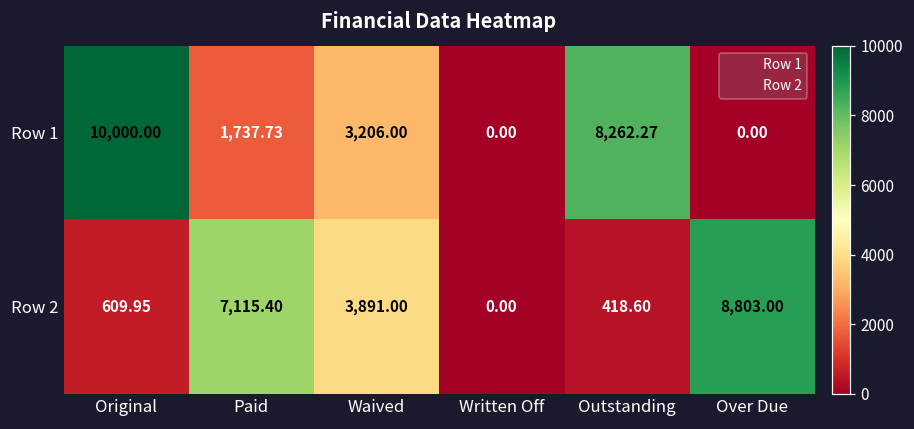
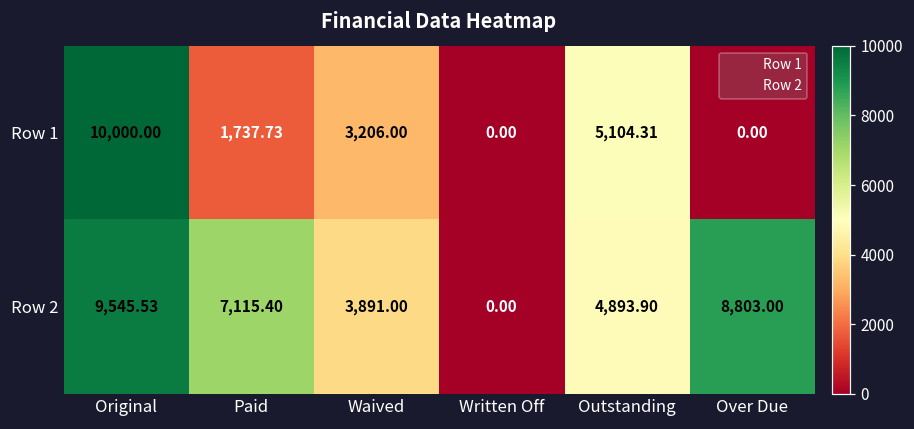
Row 1, Outstanding: 8,262.27 -> 5,104.31
Row 2, Original: 609.95 -> 9,545.53
Row 2, Outstanding: 418.60 -> 4,893.90
